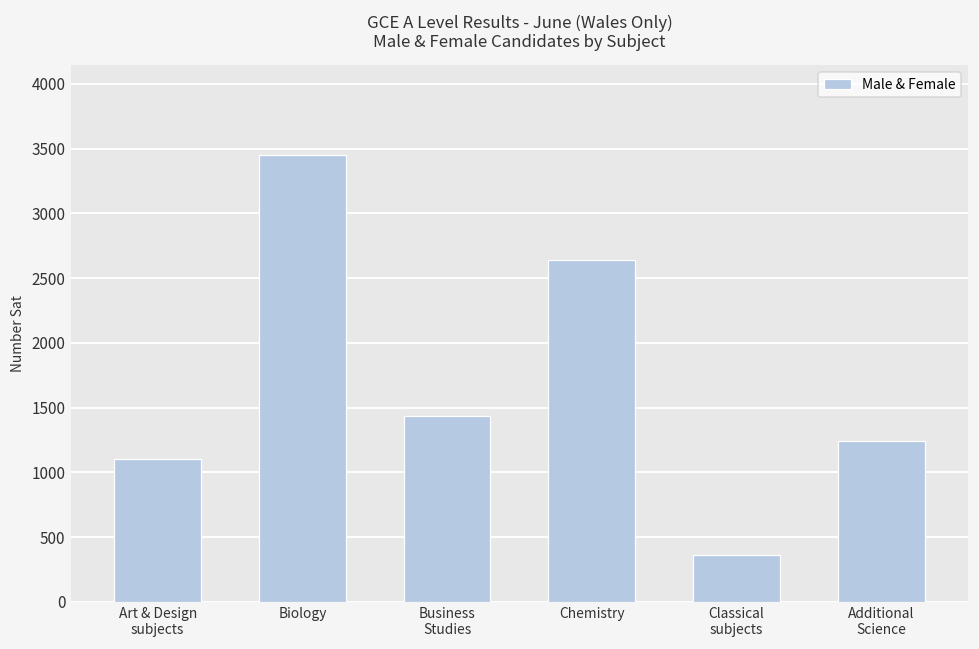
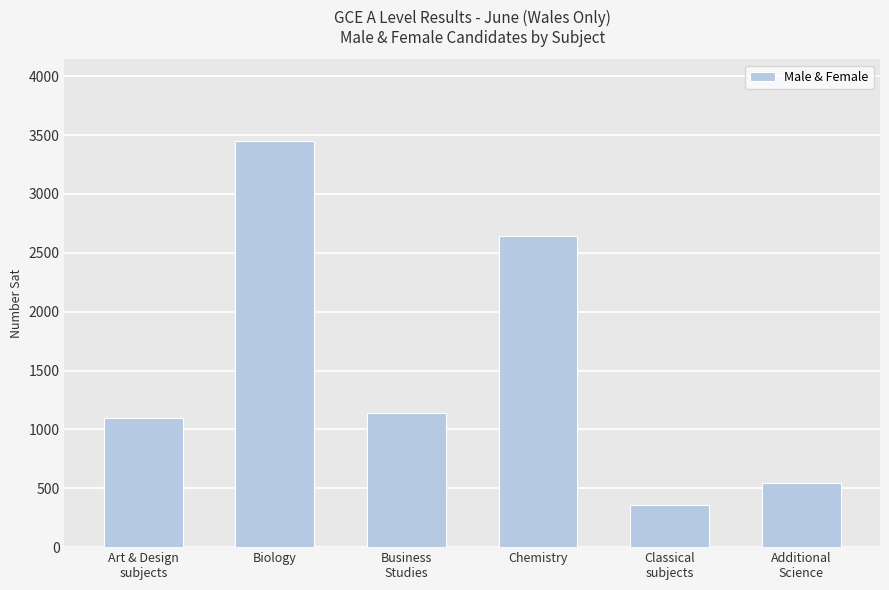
Business Studies: 1430 -> 1140
Additional Science: 1240 -> 550
